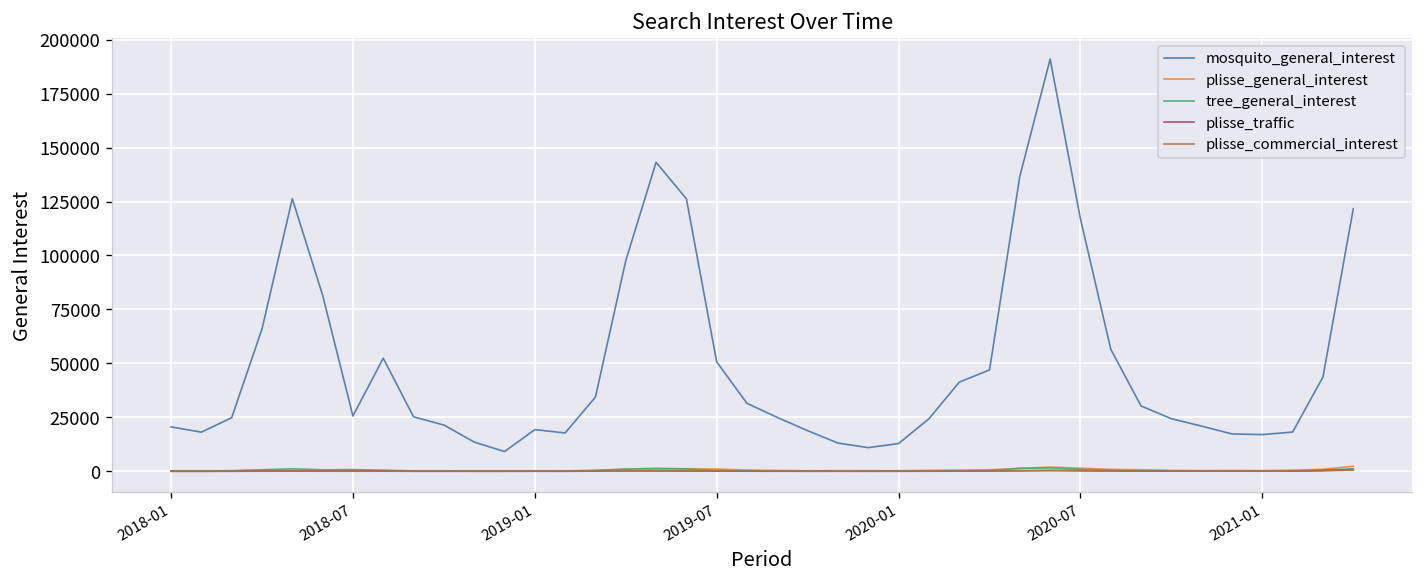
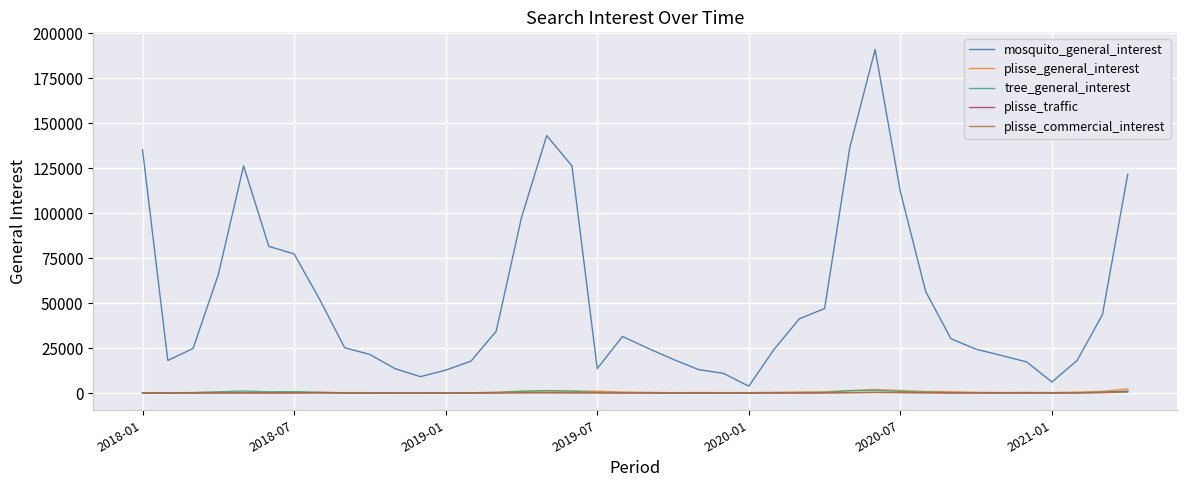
mosquito_general_interest, 2018-01: 21000 -> 135000
mosquito_general_interest, 2018-07: 26000 -> 77000
mosquito_general_interest, 2019-01: 19000 -> 13000
mosquito_general_interest, 2019-07: 51000 -> 14000
mosquito_general_interest, 2020-01: 13000 -> 4000
mosquito_general_interest, 2020-07: 117000 -> 112000
mosquito_general_interest, 2021-01: 17000 -> 6000
